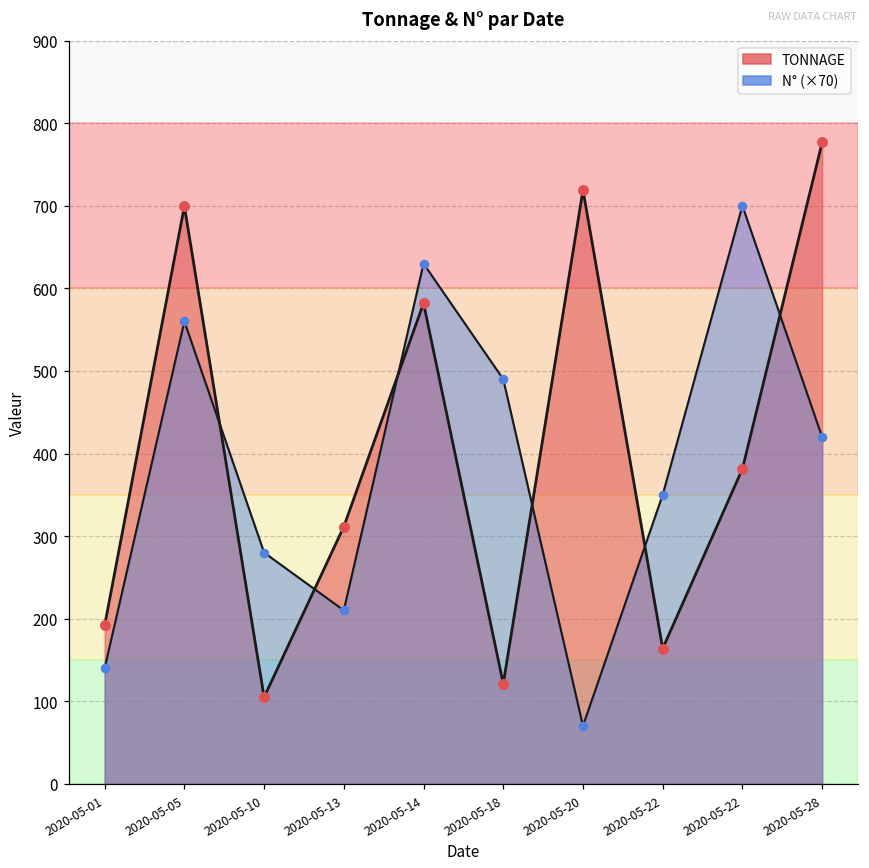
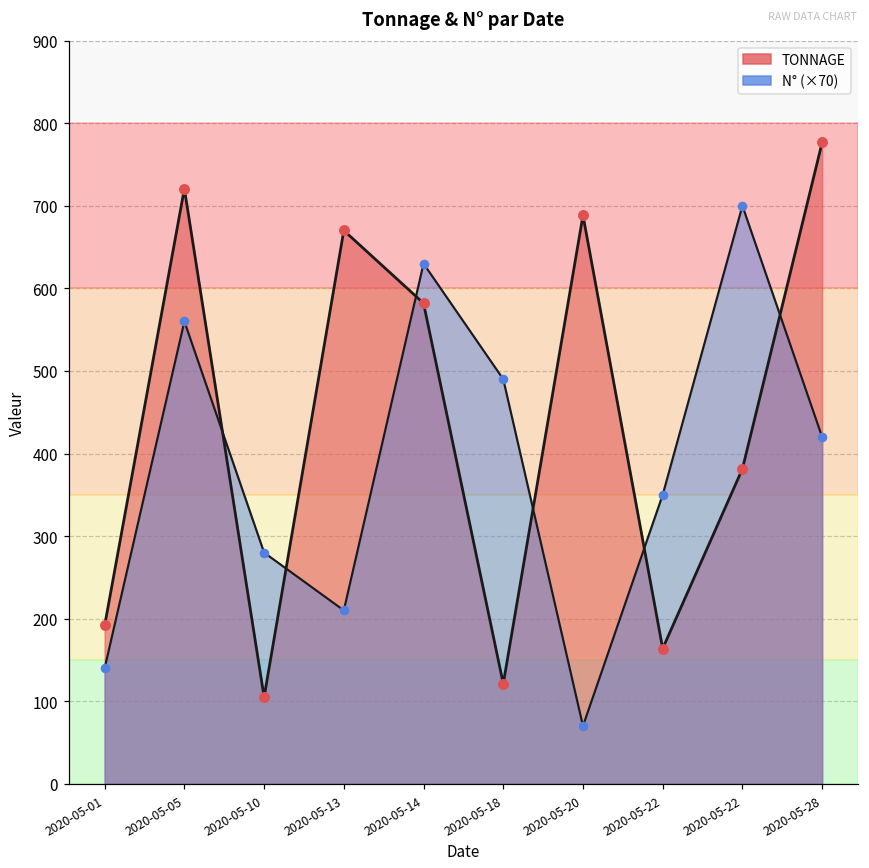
TONNAGE, 2020-05-05: 700 -> 720
TONNAGE, 2020-05-13: 310 -> 670
TONNAGE, 2020-05-20: 720 -> 690
